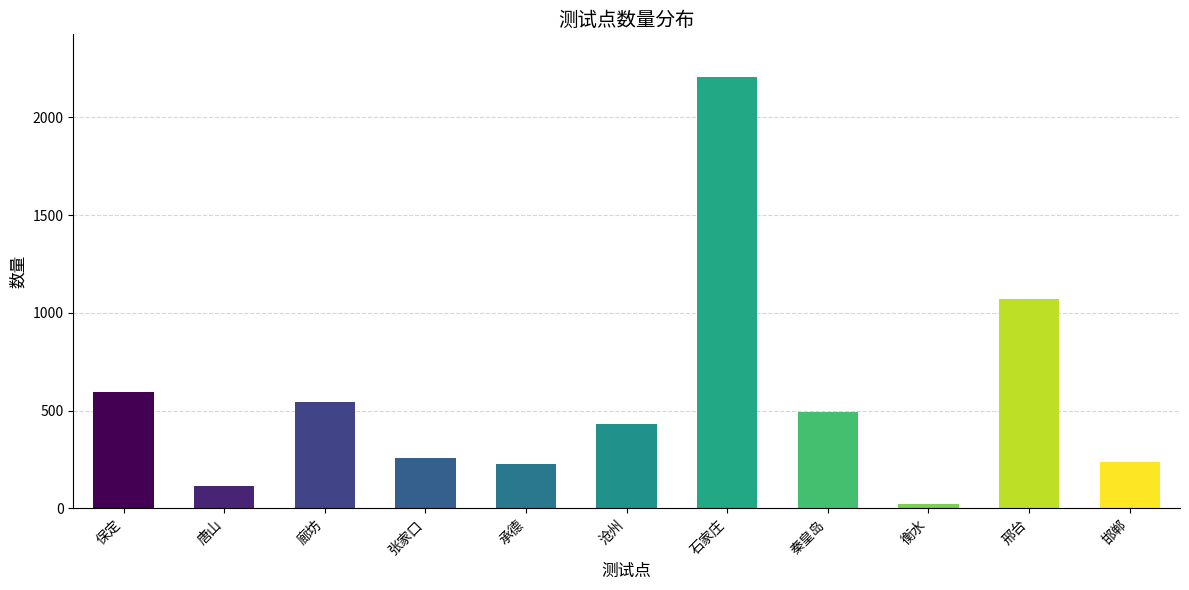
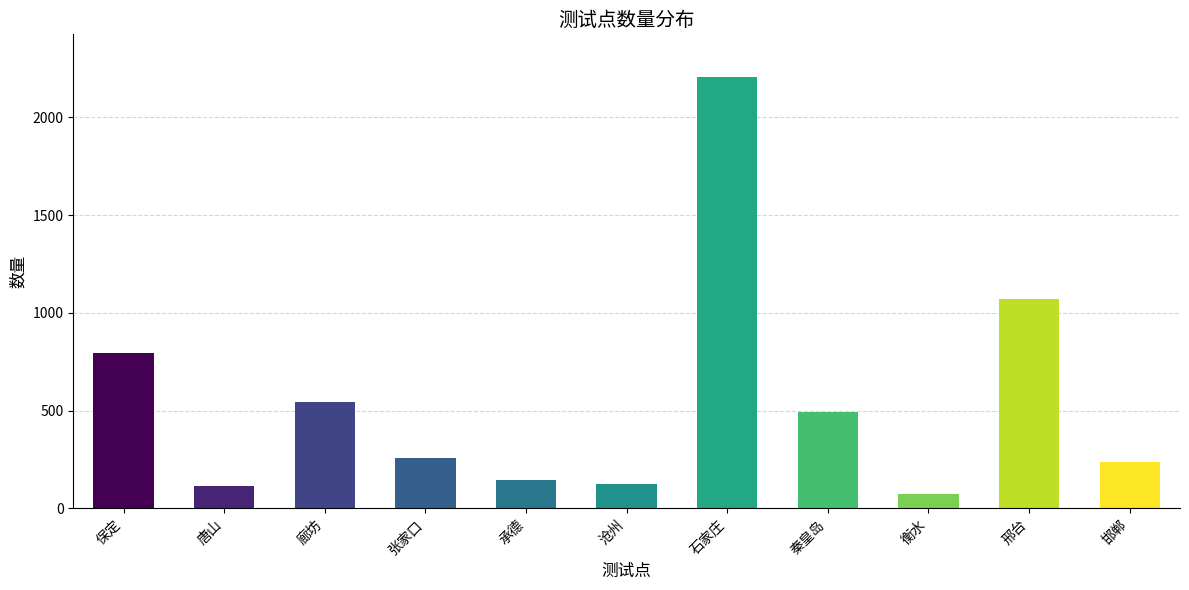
保定: 600 -> 800
承德: 230 -> 150
沧州: 430 -> 130
衡水: 30 -> 70
